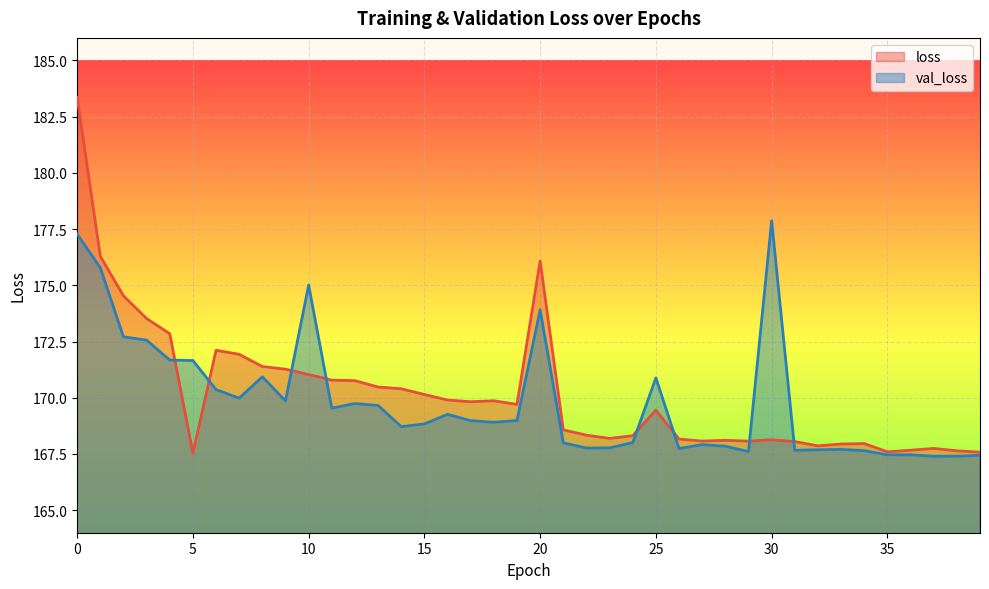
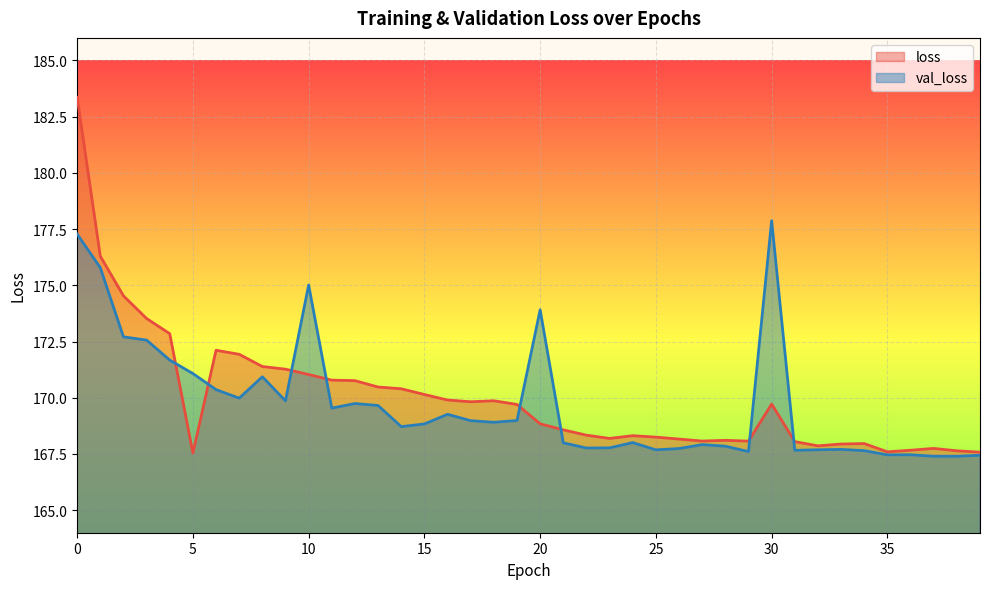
val_loss, 5: 171.7 -> 171.1
loss, 20: 176.1 -> 168.8
loss, 25: 169.4 -> 168.3
val_loss, 25: 170.9 -> 167.7
loss, 30: 168.1 -> 169.7
